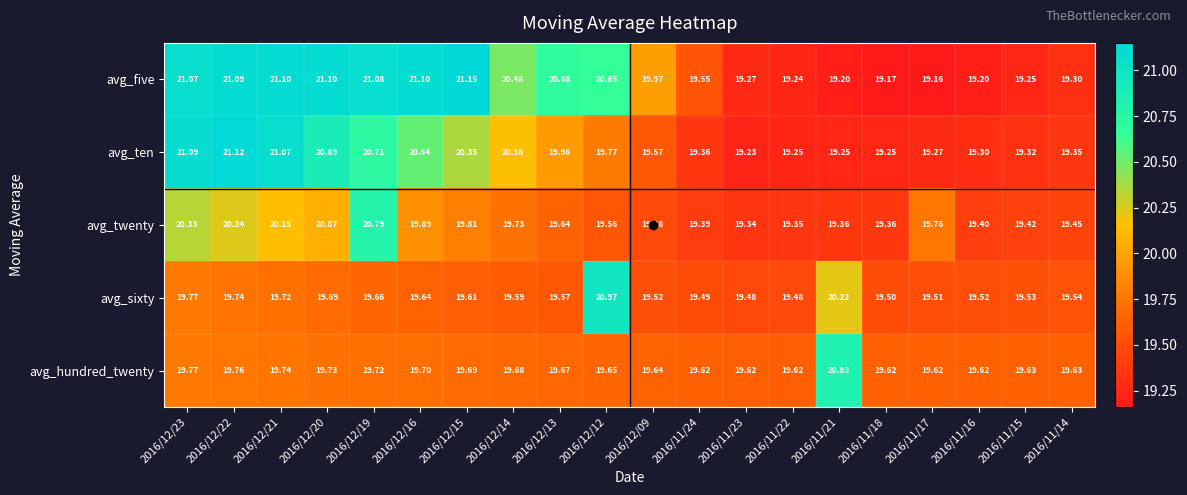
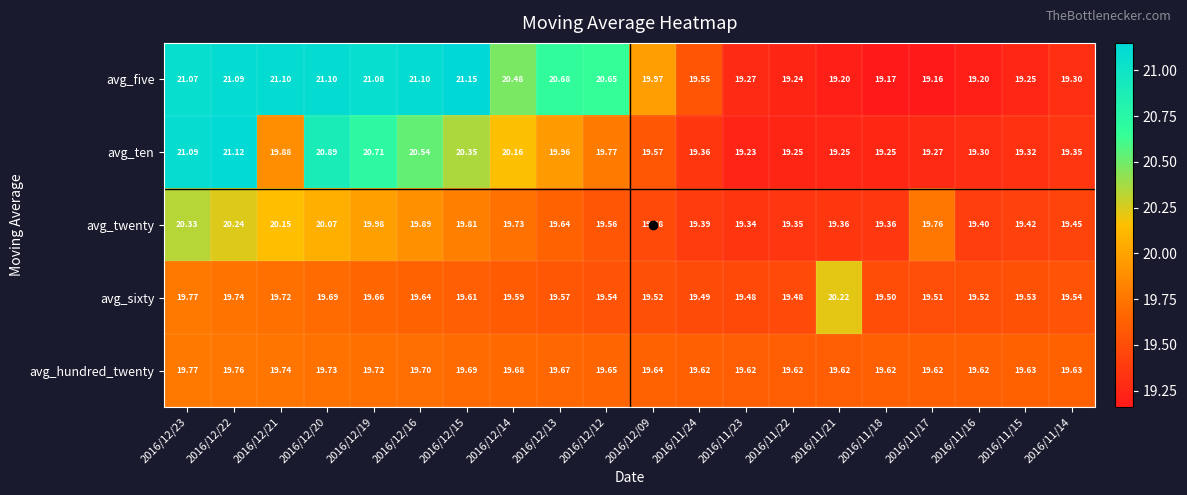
avg_ten, 2016/12/21: 21.07 -> 19.88
avg_twenty, 2016/12/19: 20.79 -> 19.98
avg_sixty, 2016/12/12: 20.97 -> 19.54
avg_hundred_twenty, 2016/11/21: 20.83 -> 19.62
